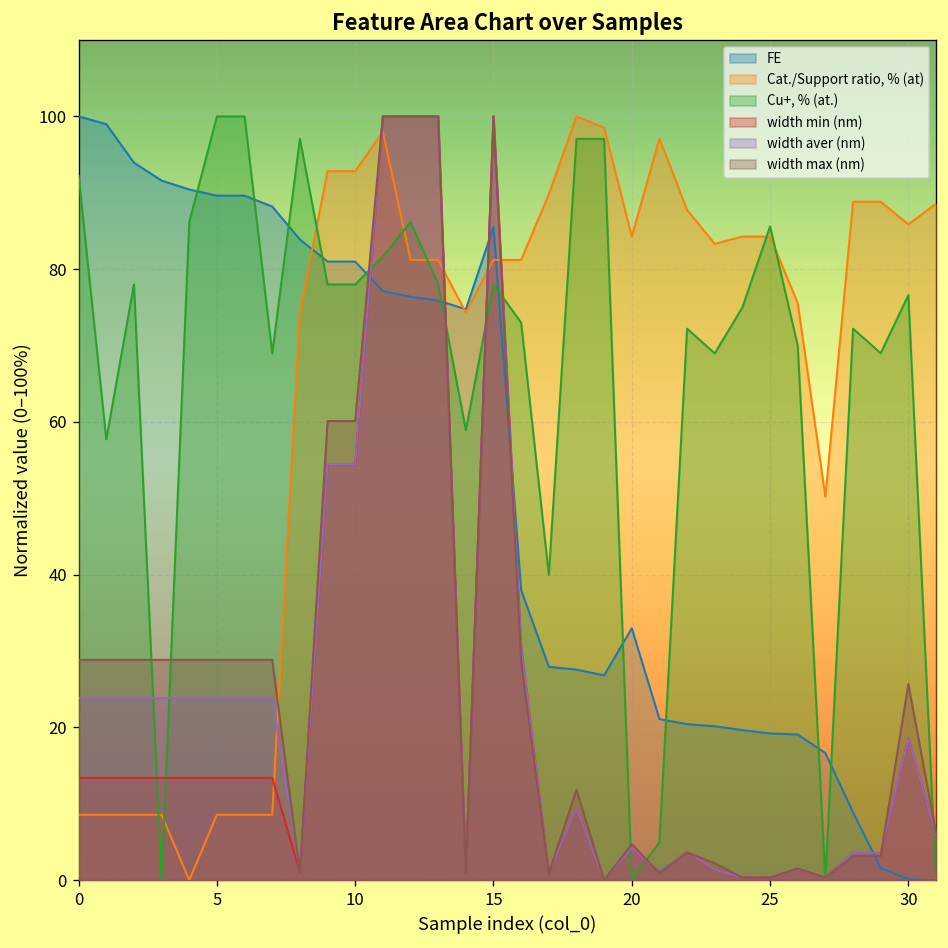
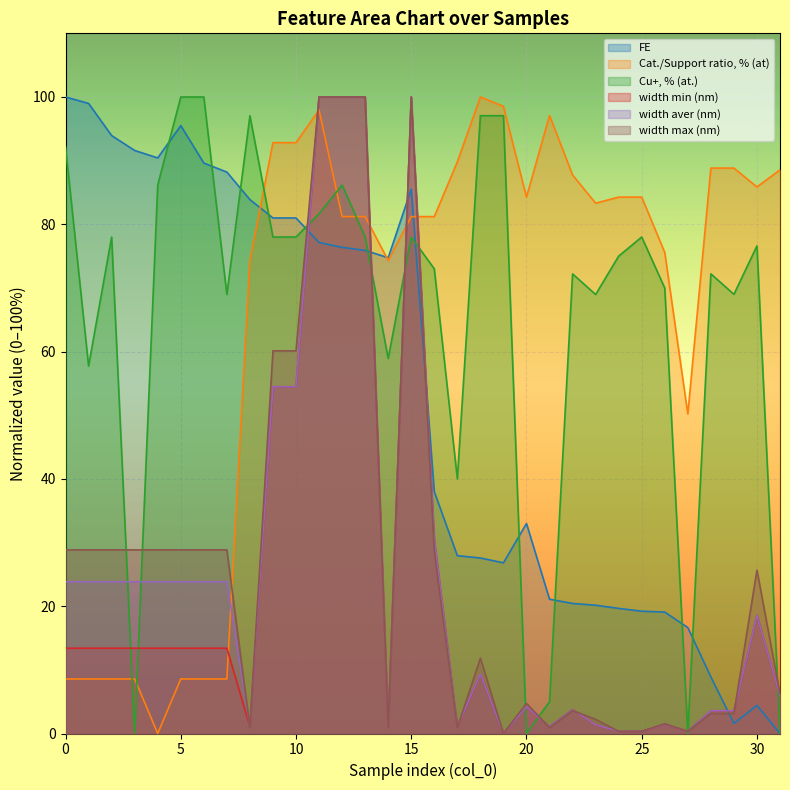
FE, 5: 90 -> 96
Cu+, % (at.), 25: 86 -> 78
FE, 30: 0 -> 4
